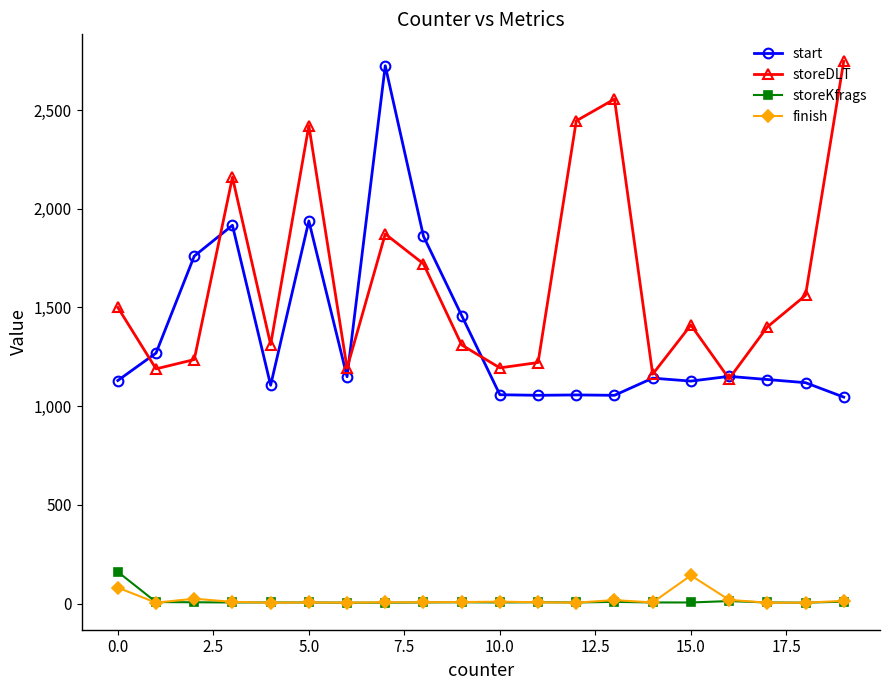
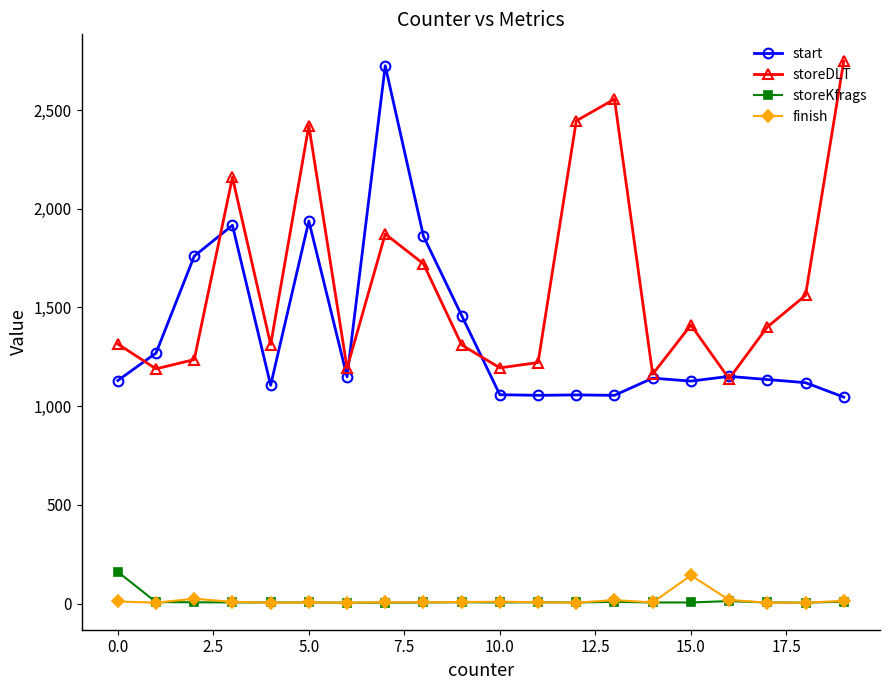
storeDLT, 0.0: 1,500 -> 1,320
finish, 0.0: 80 -> 10
